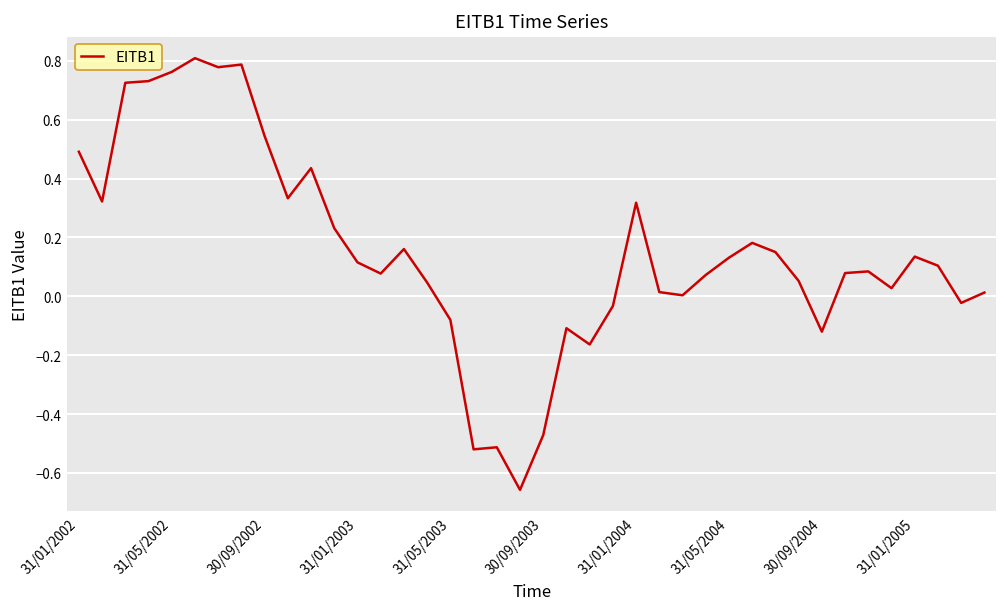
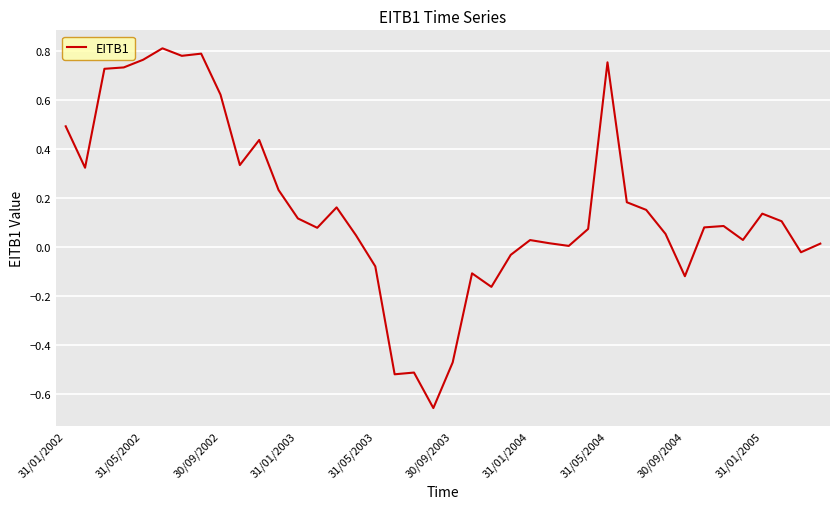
30/09/2002: 0.54 -> 0.62
31/01/2004: 0.32 -> 0.03
31/05/2004: 0.13 -> 0.75
